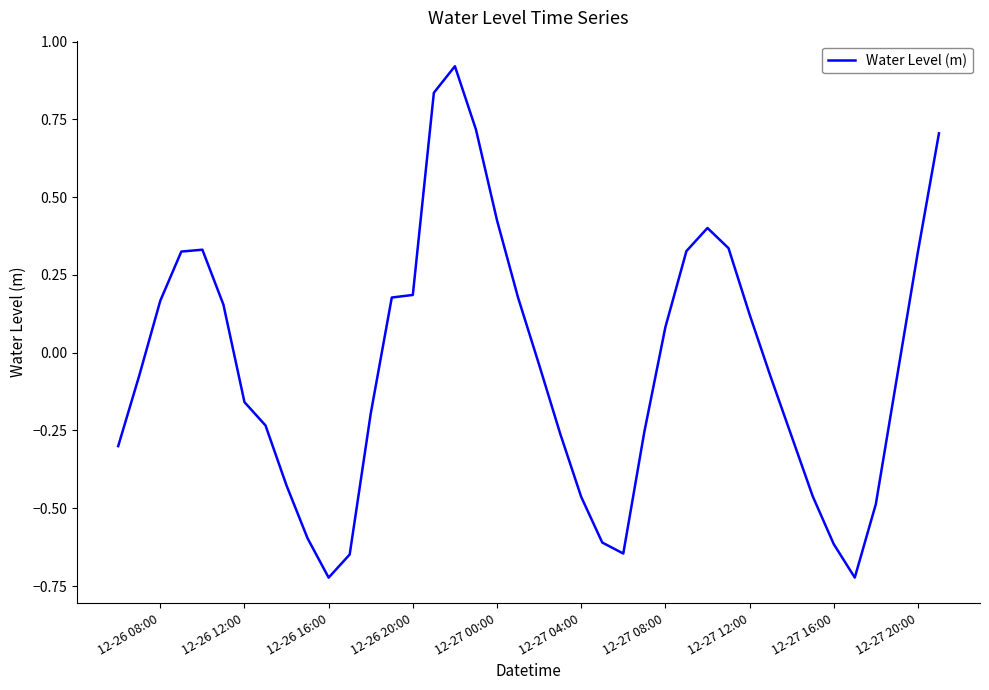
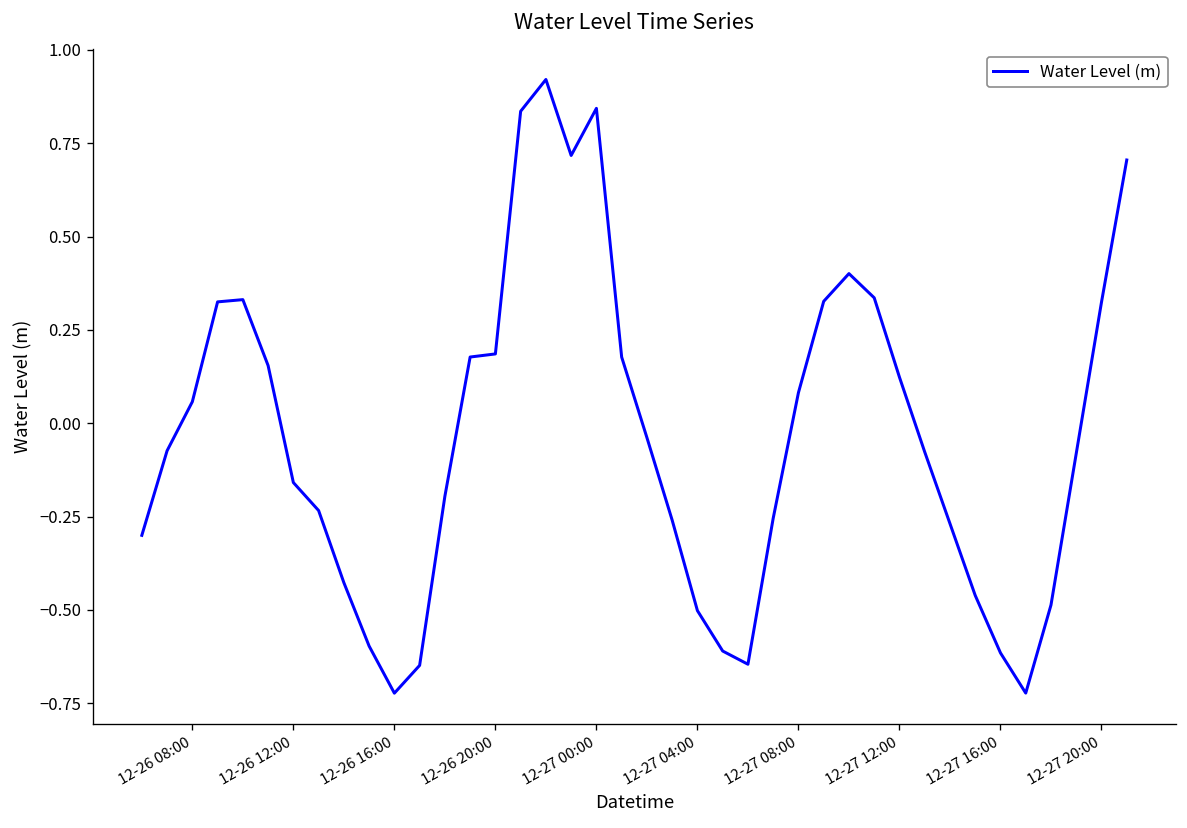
12-26 08:00: 0.17 -> 0.06
12-27 00:00: 0.43 -> 0.84
12-27 04:00: -0.46 -> -0.50
